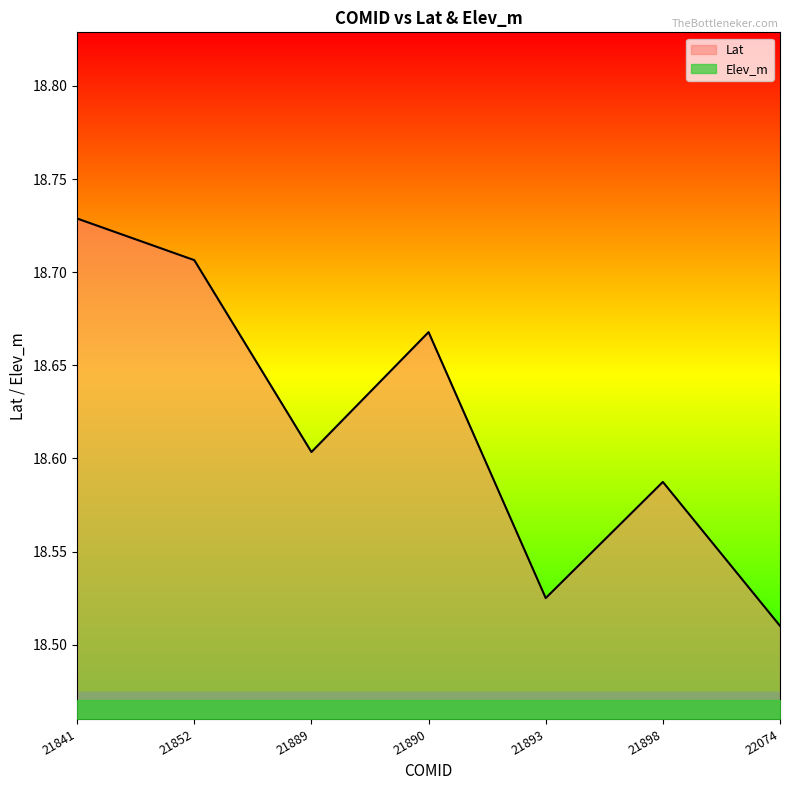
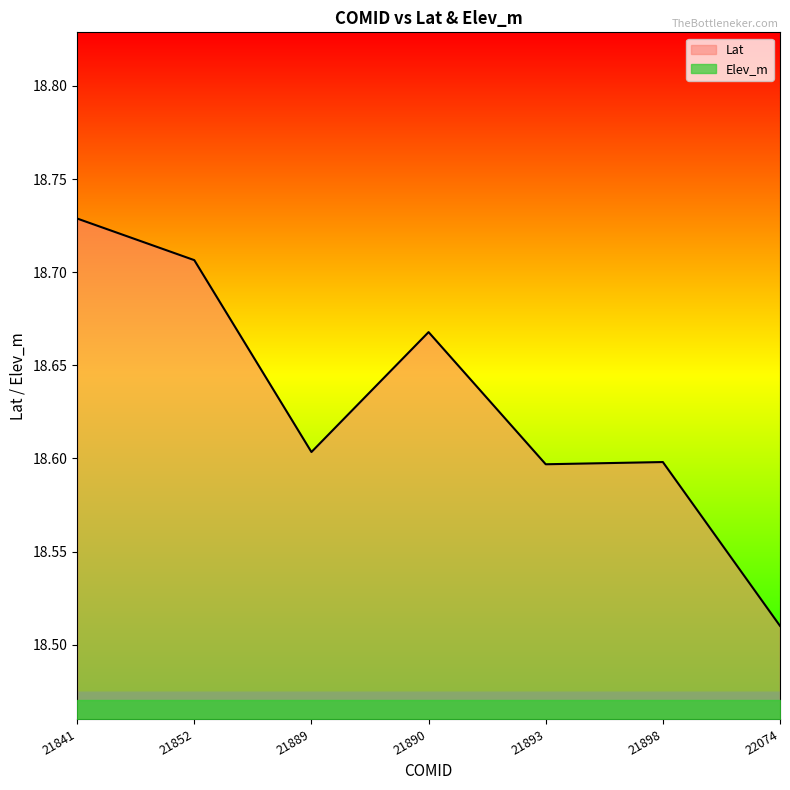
Lat, 21893: 18.525 -> 18.597
Lat, 21898: 18.587 -> 18.598
